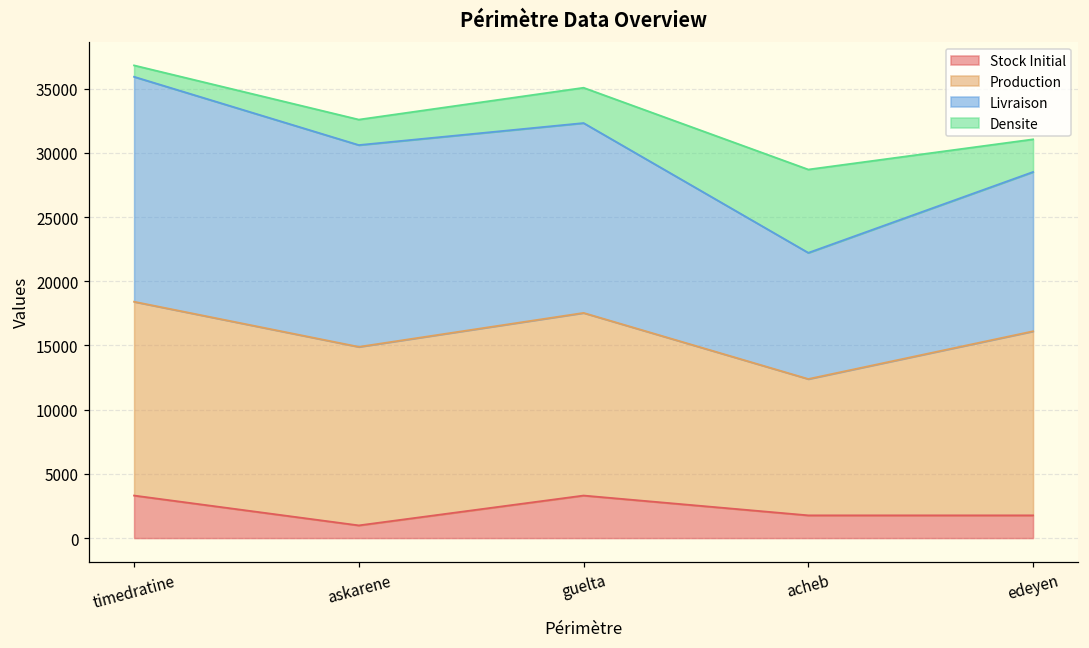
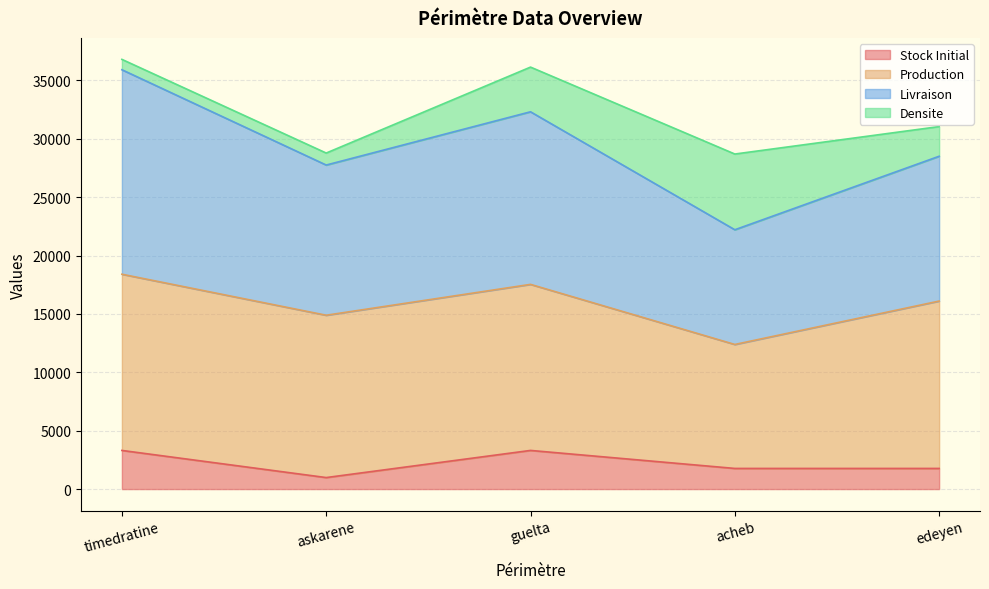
Livraison, askarene: 15700 -> 12900
Densite, askarene: 2000 -> 1000
Densite, guelta: 2700 -> 3800
